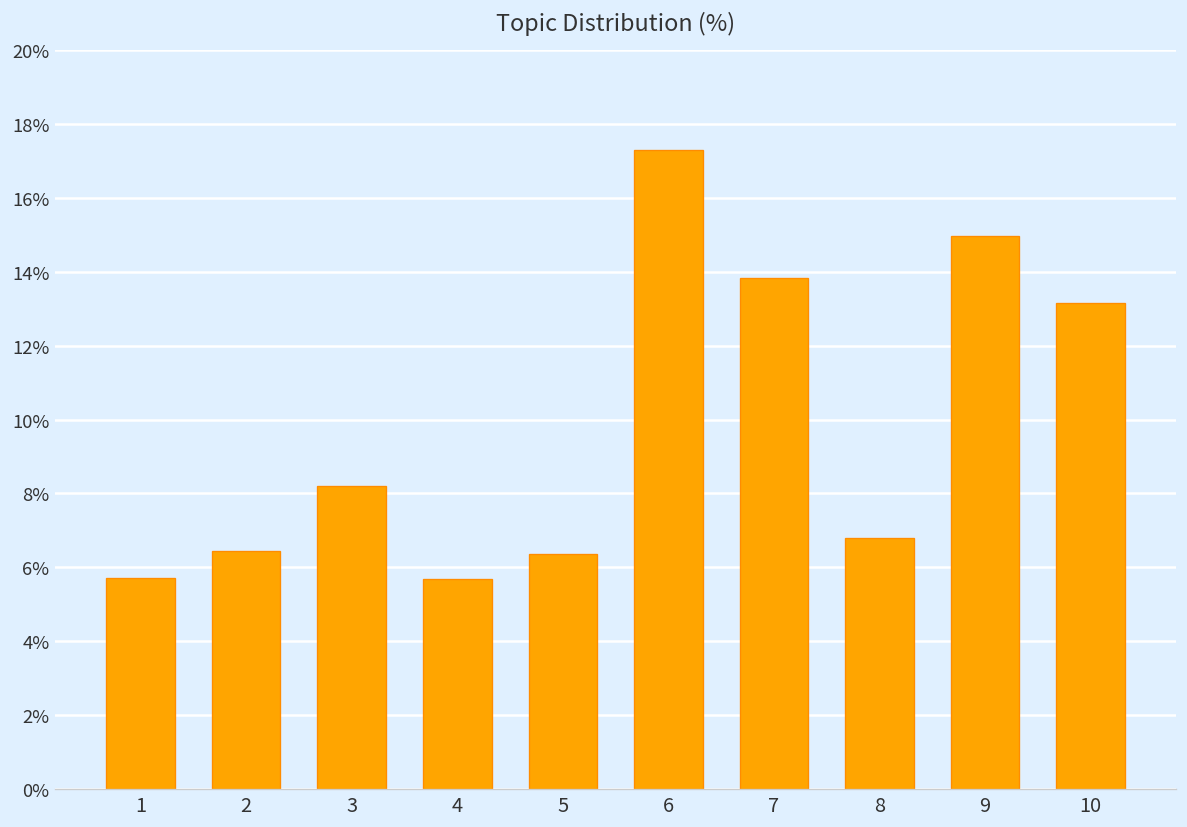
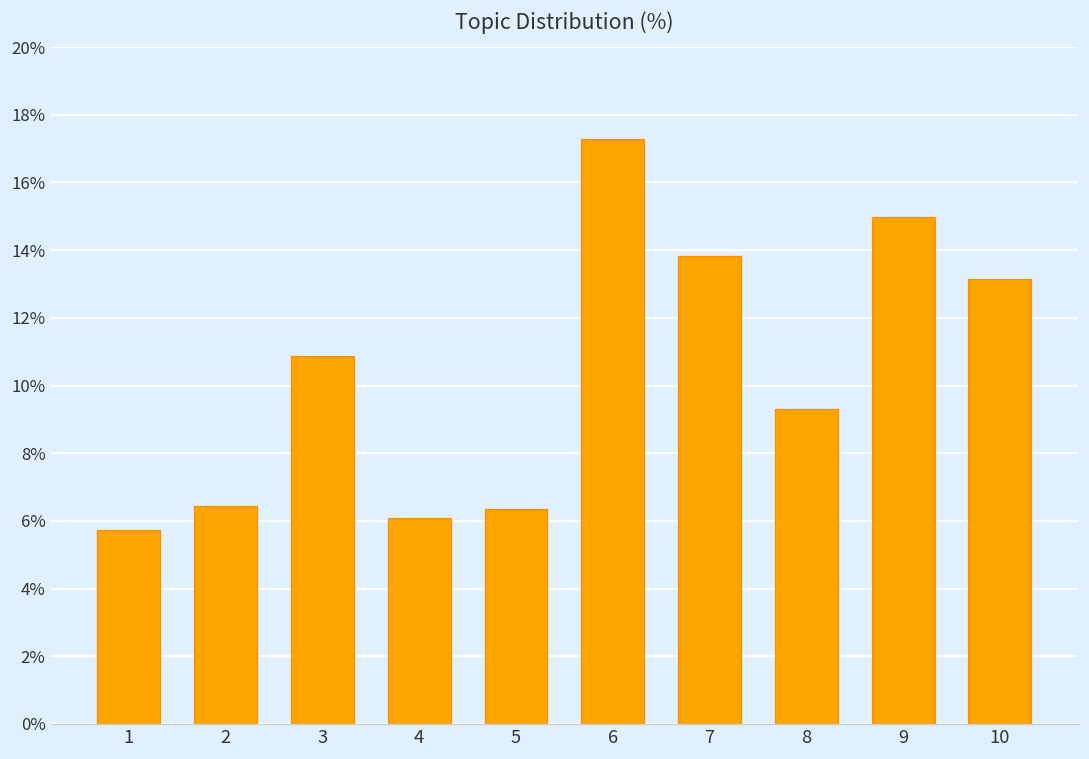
3: 8.2% -> 10.9%
4: 5.7% -> 6.1%
8: 6.8% -> 9.3%
